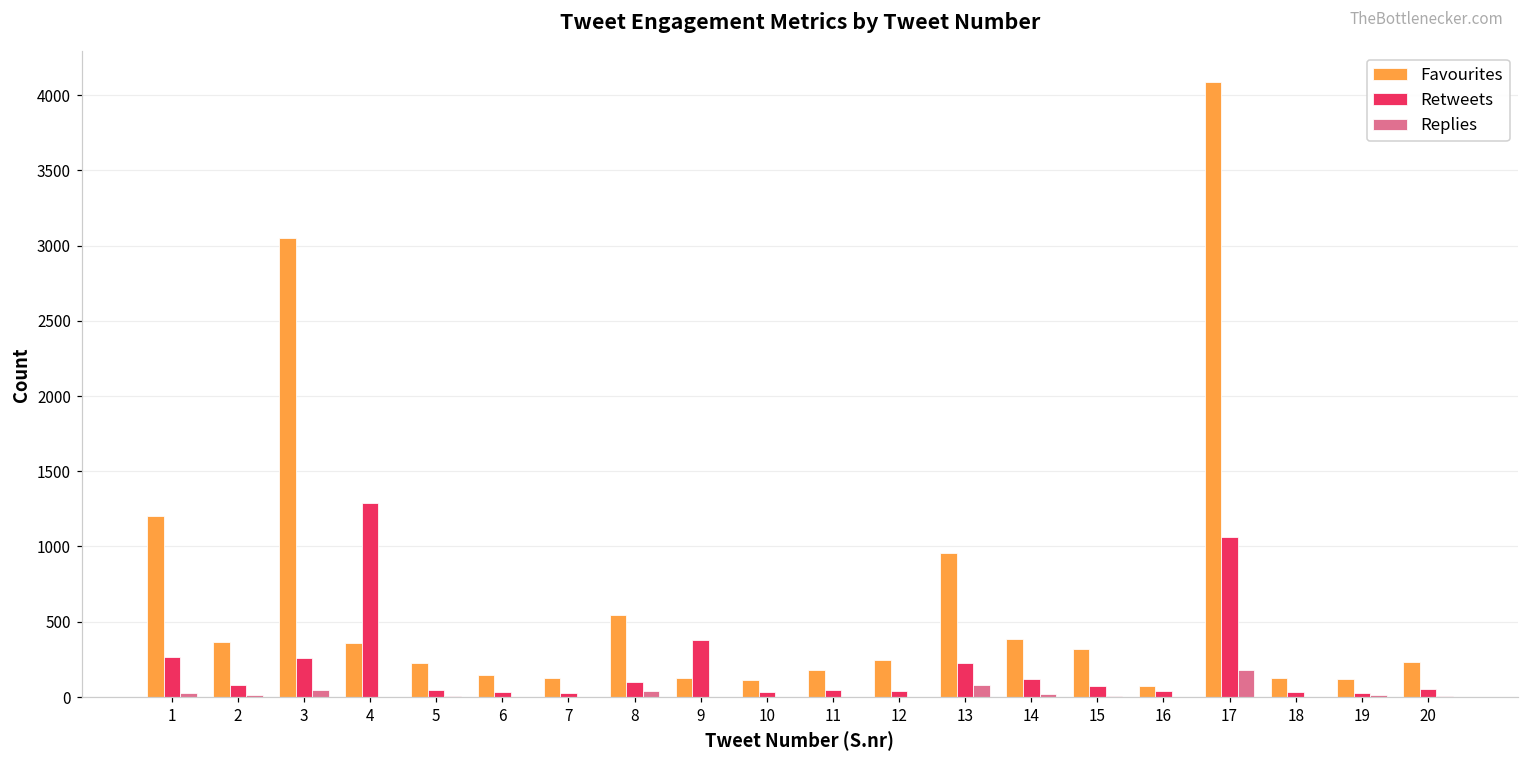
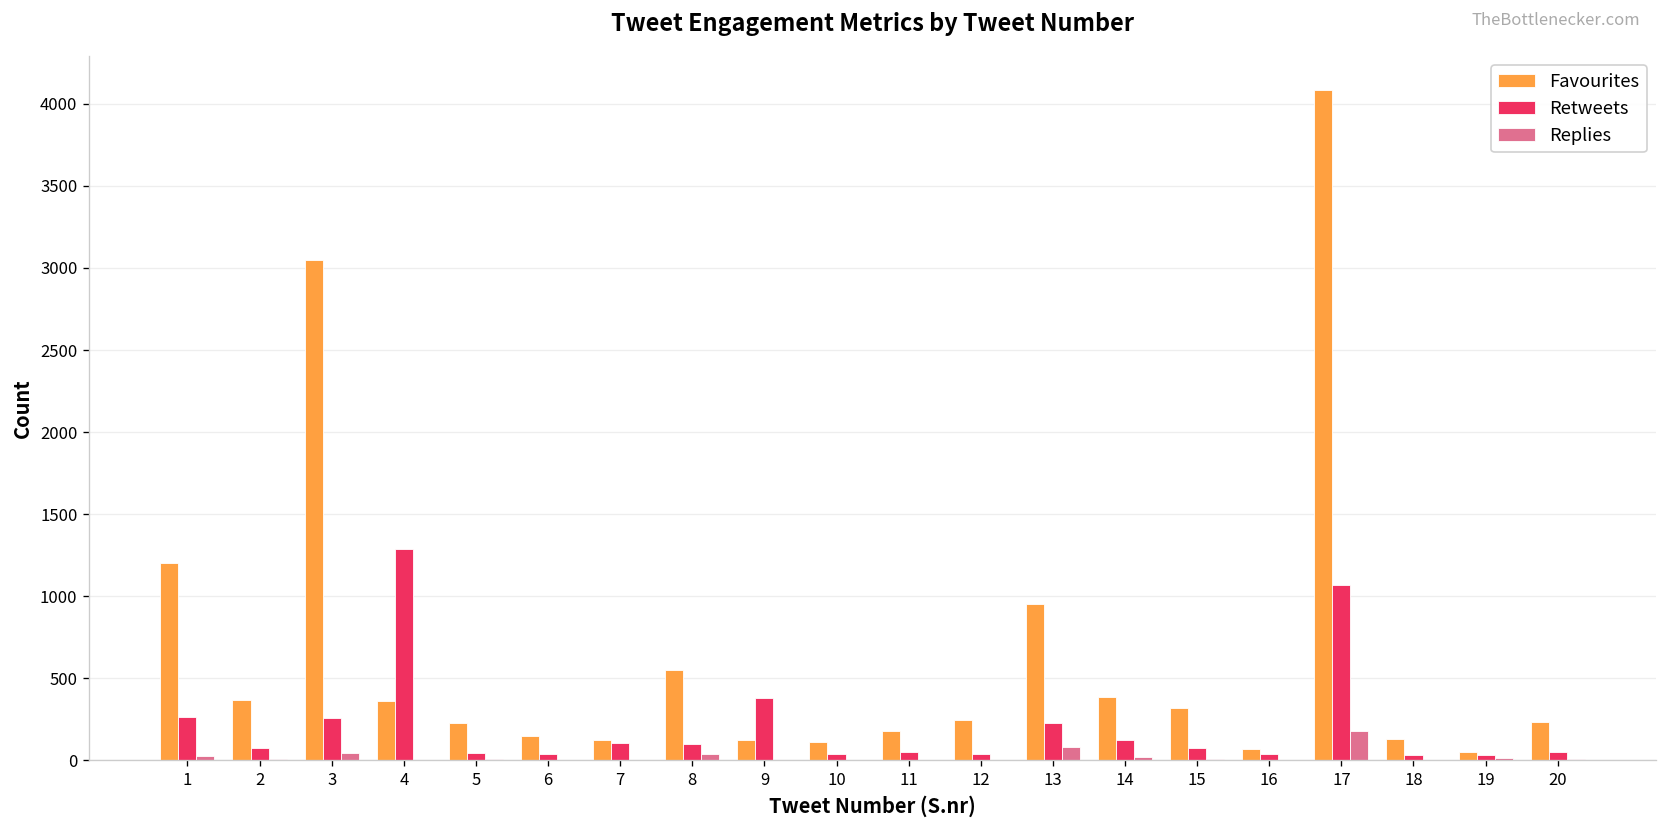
Retweets, 7: 30 -> 110
Favourites, 19: 120 -> 50
